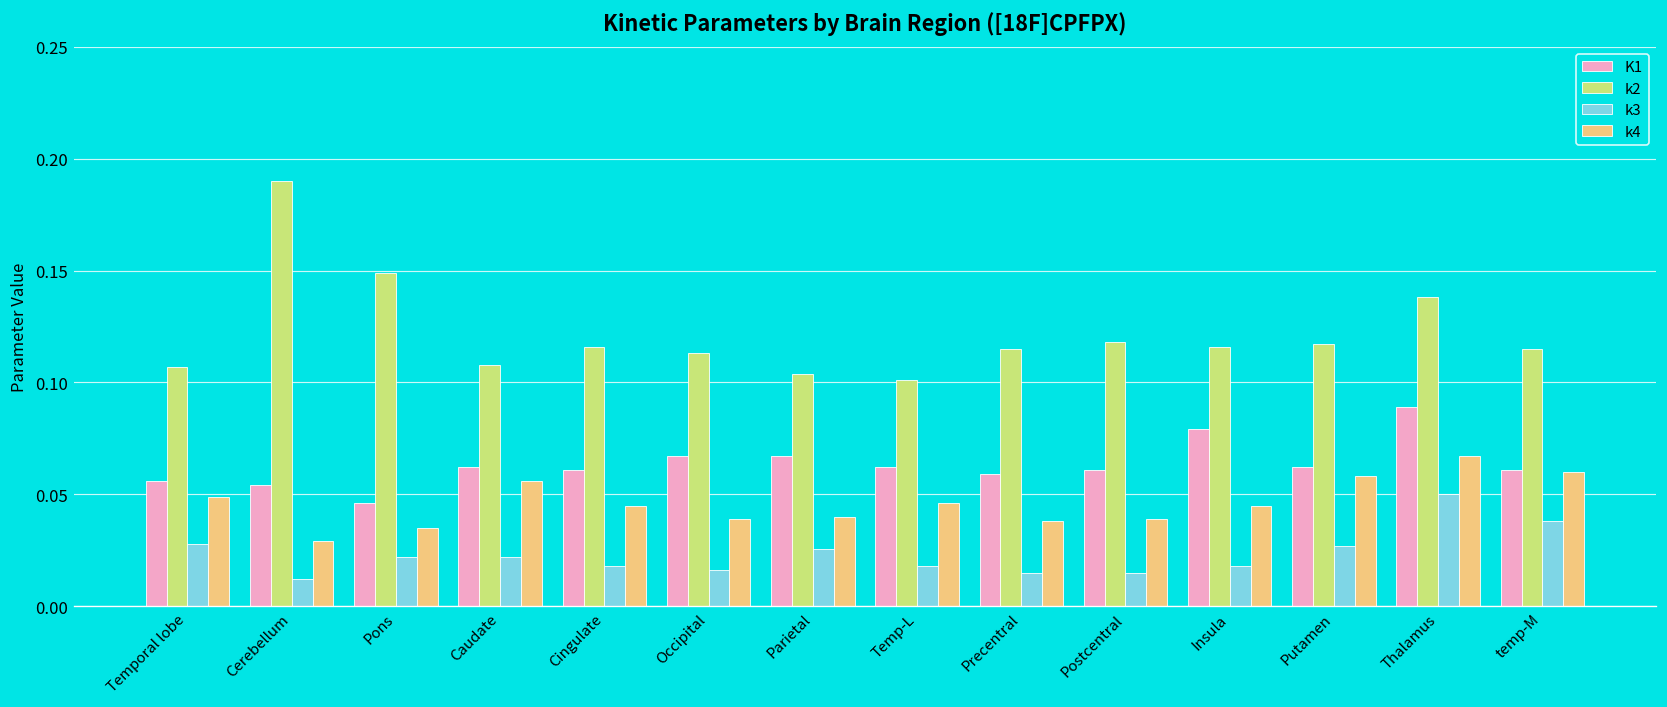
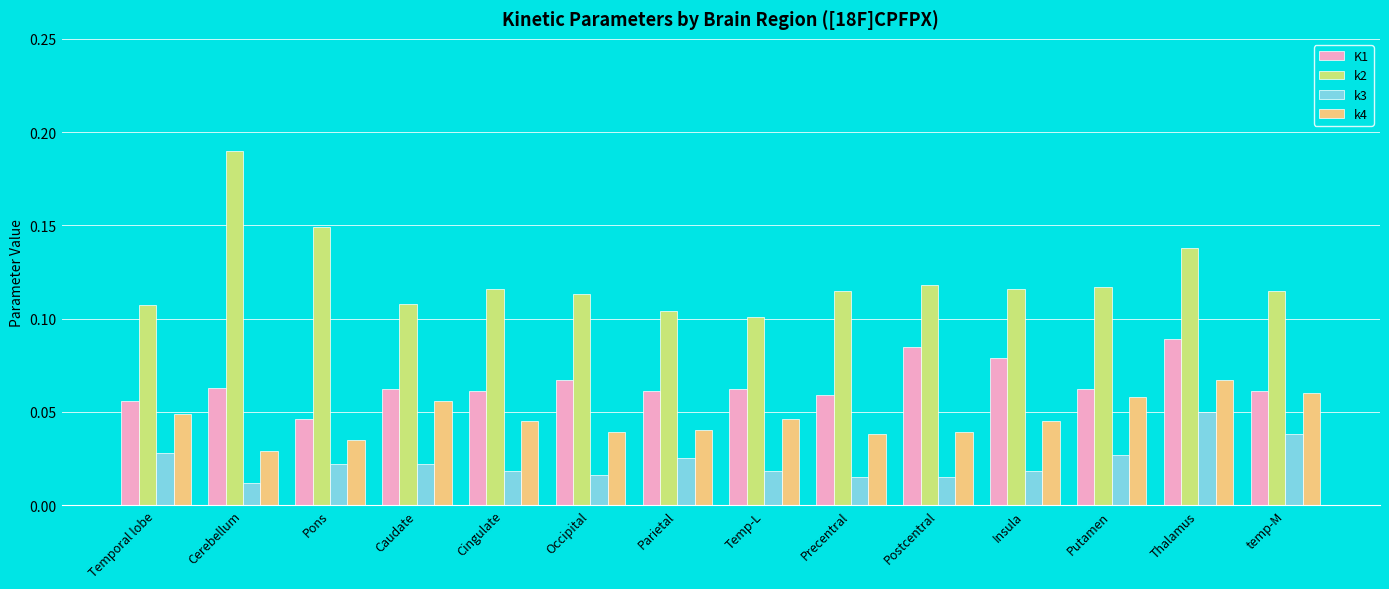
K1, Cerebellum: 0.054 -> 0.063
K1, Parietal: 0.067 -> 0.061
K1, Postcentral: 0.061 -> 0.085
